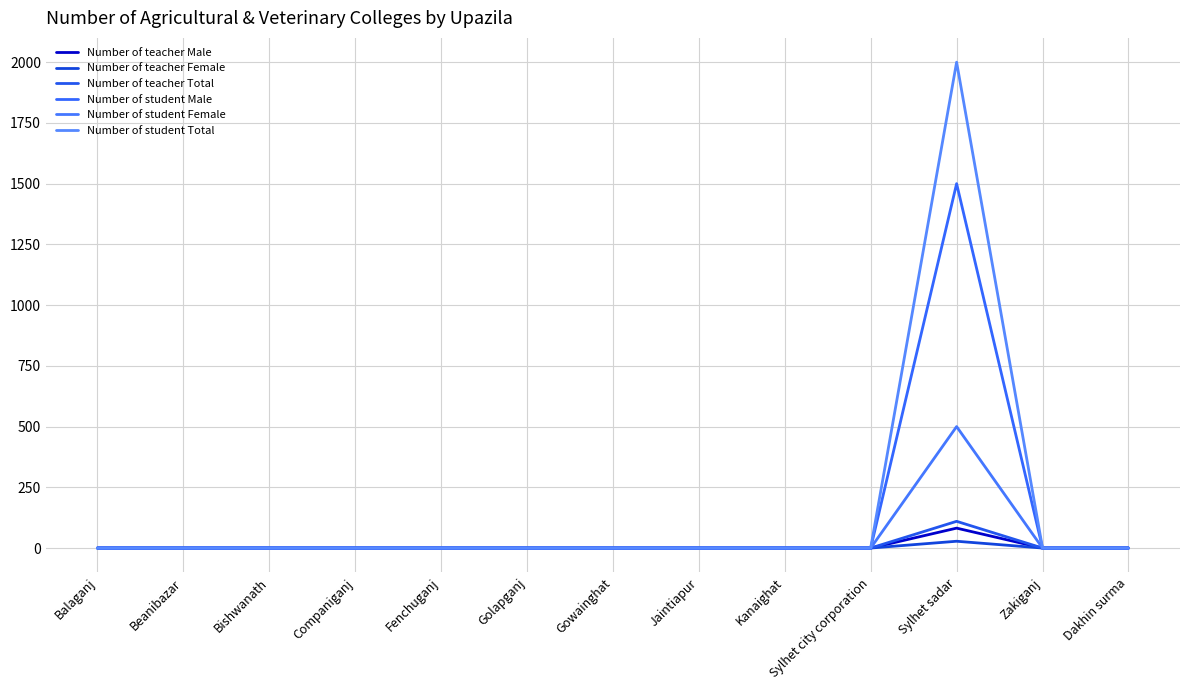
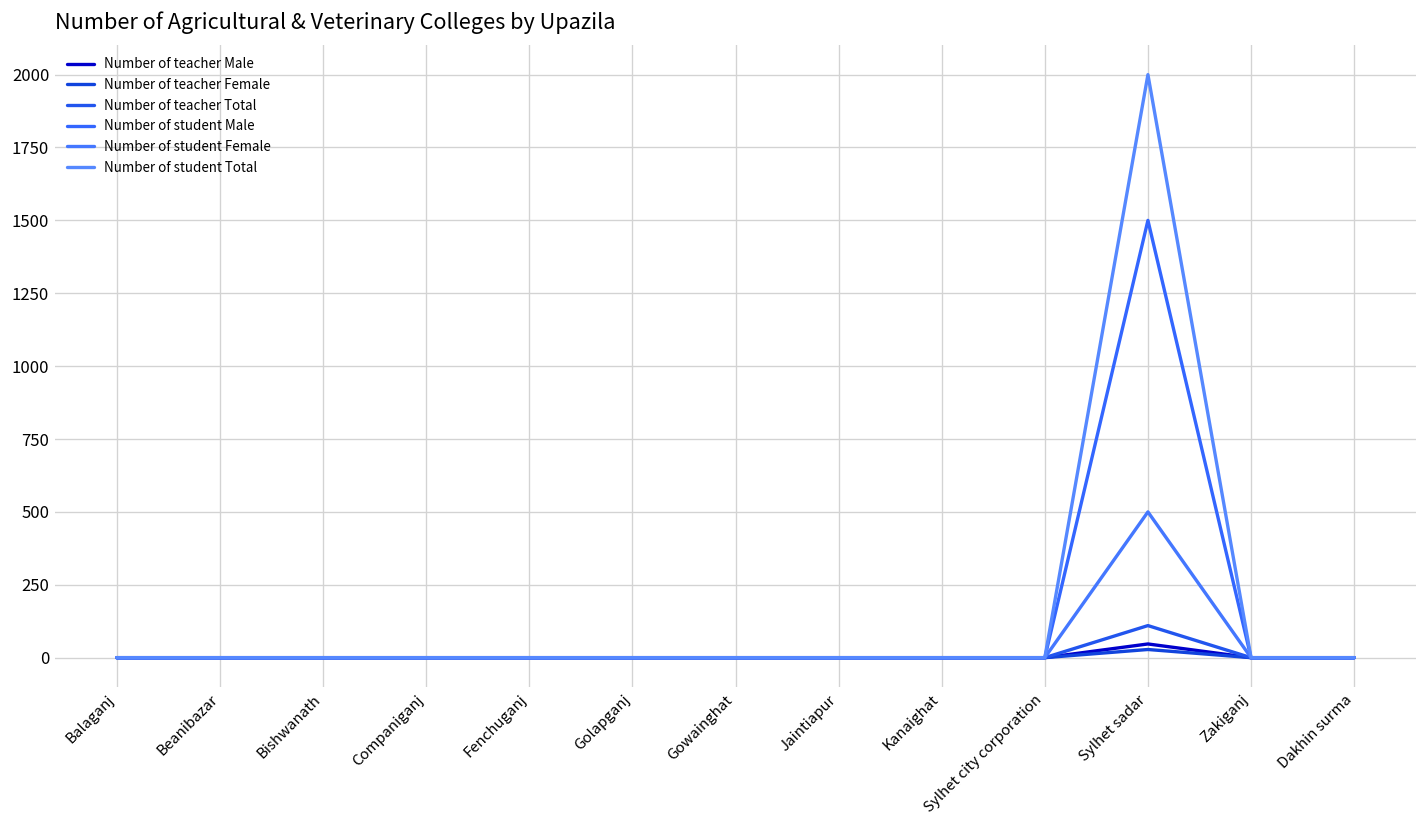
Number of teacher Male, Sylhet sadar: 80 -> 50
